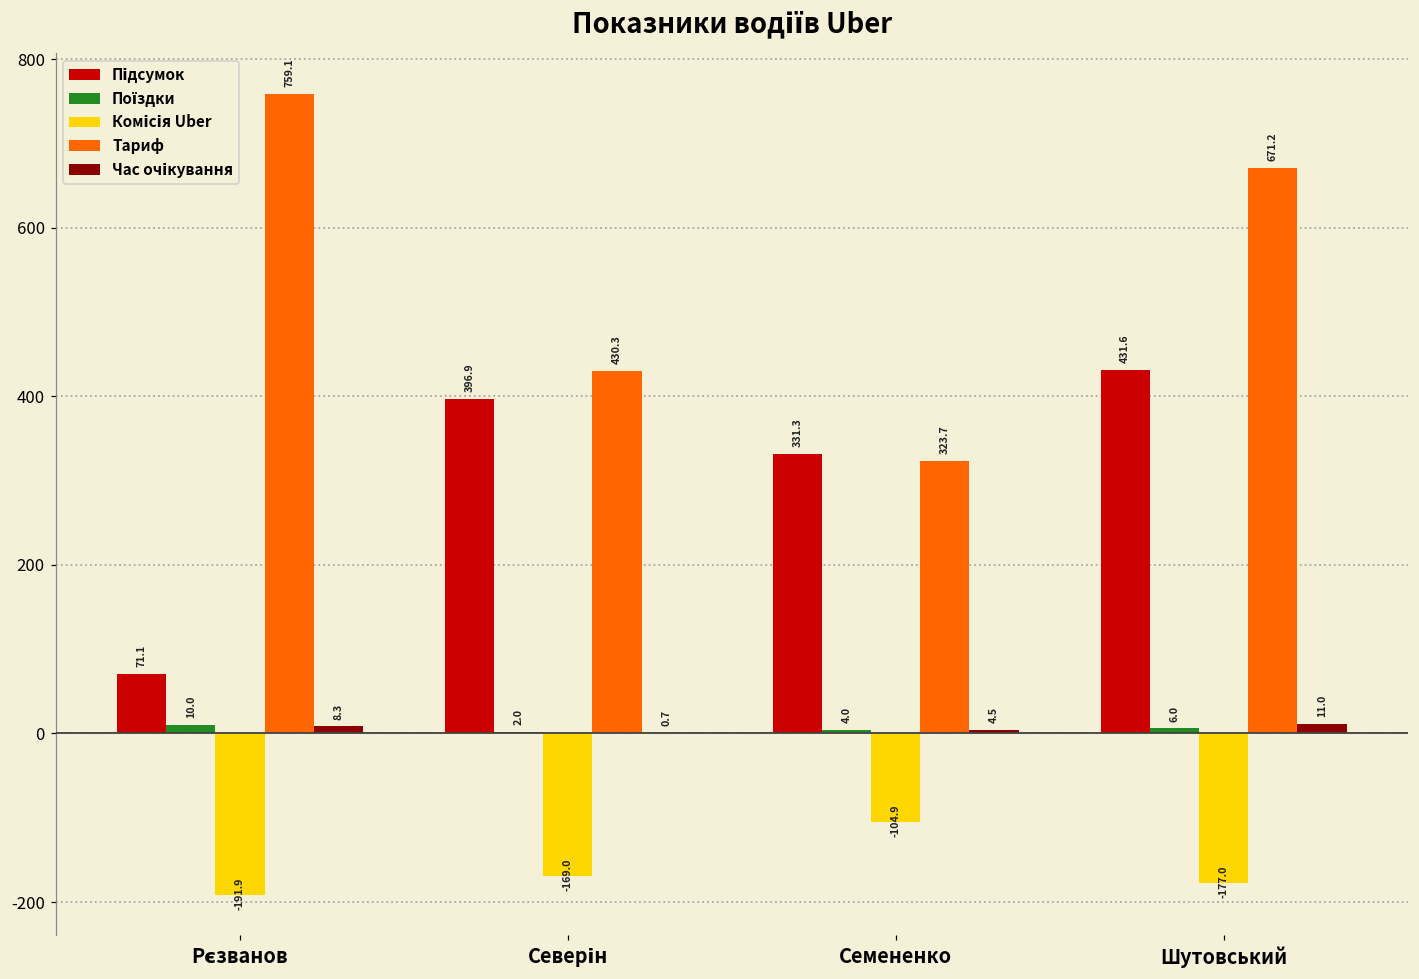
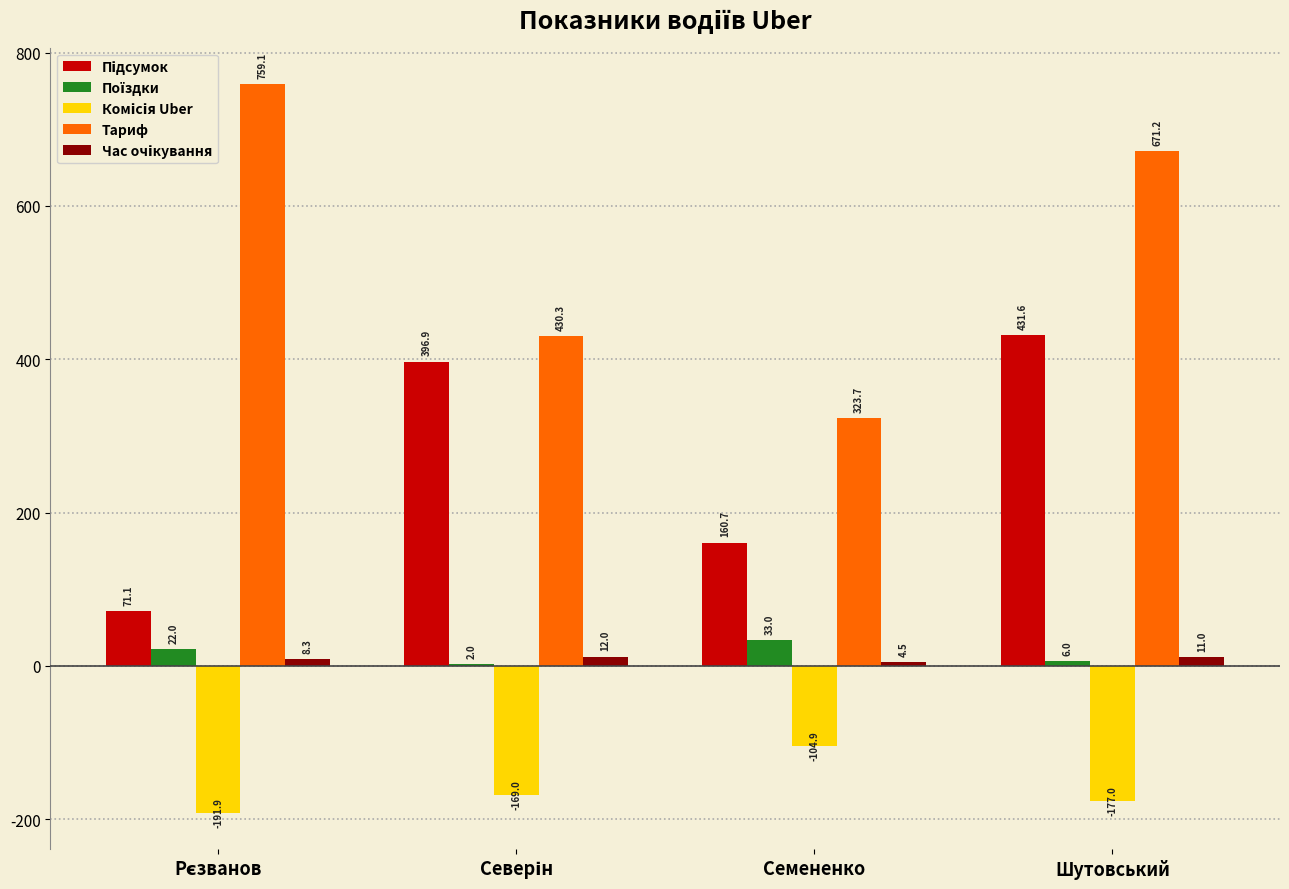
Поїздки, Рєзванов: 10.0 -> 22.0
Час очікування, Северін: 0.7 -> 12.0
Підсумок, Семененко: 331.3 -> 160.7
Поїздки, Семененко: 4.0 -> 33.0
